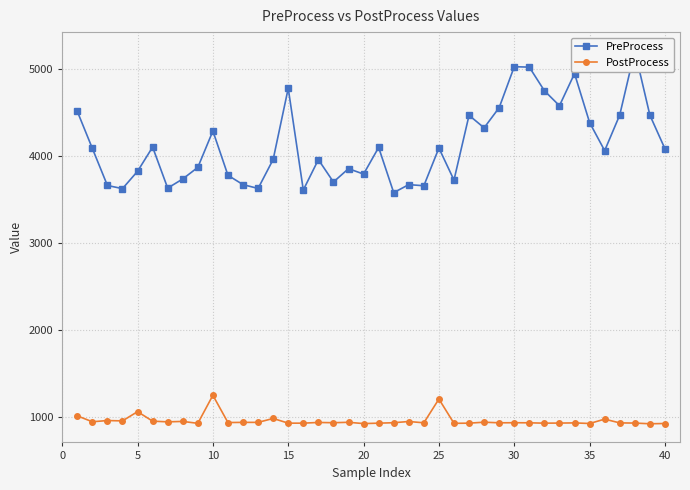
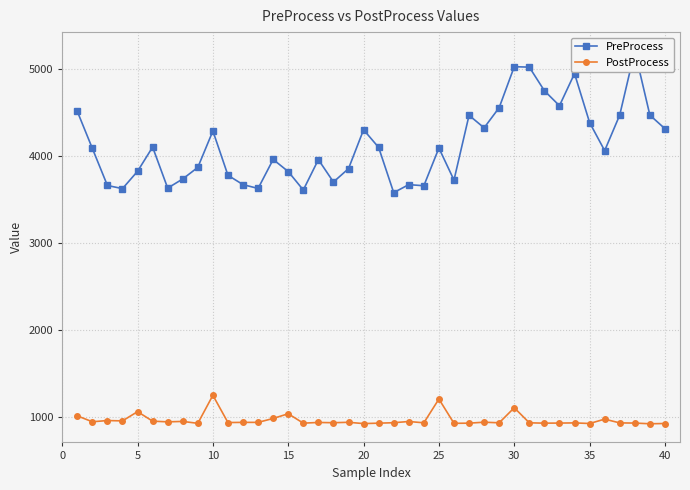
PreProcess, 15: 4800 -> 3800
PostProcess, 15: 900 -> 1000
PreProcess, 20: 3800 -> 4300
PostProcess, 30: 900 -> 1100
PreProcess, 40: 4100 -> 4300
